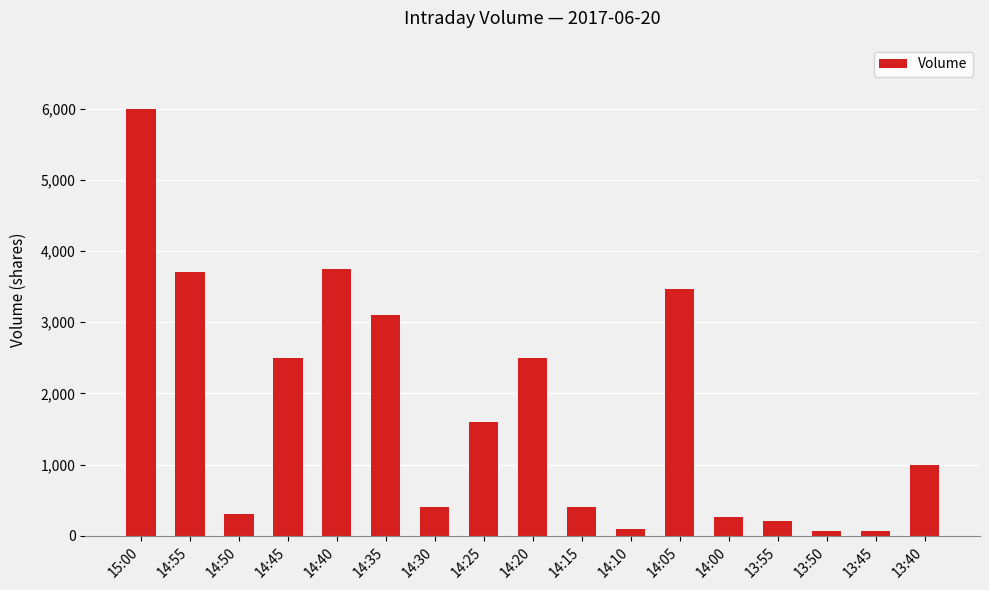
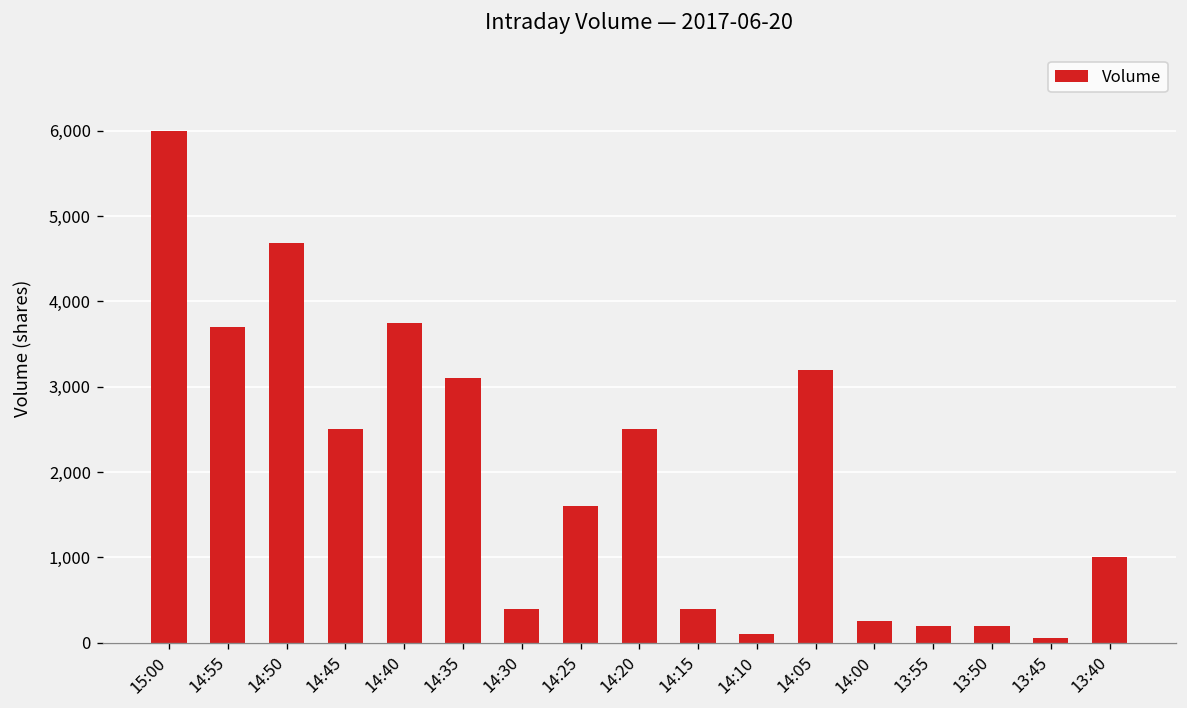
14:50: 300 -> 4,700
14:05: 3,500 -> 3,200
13:50: 100 -> 200
